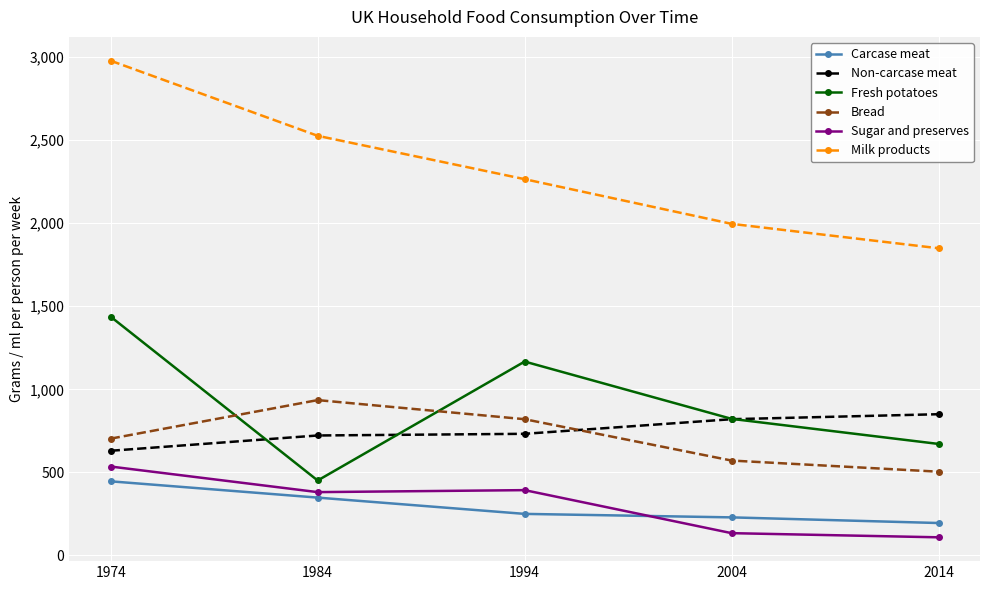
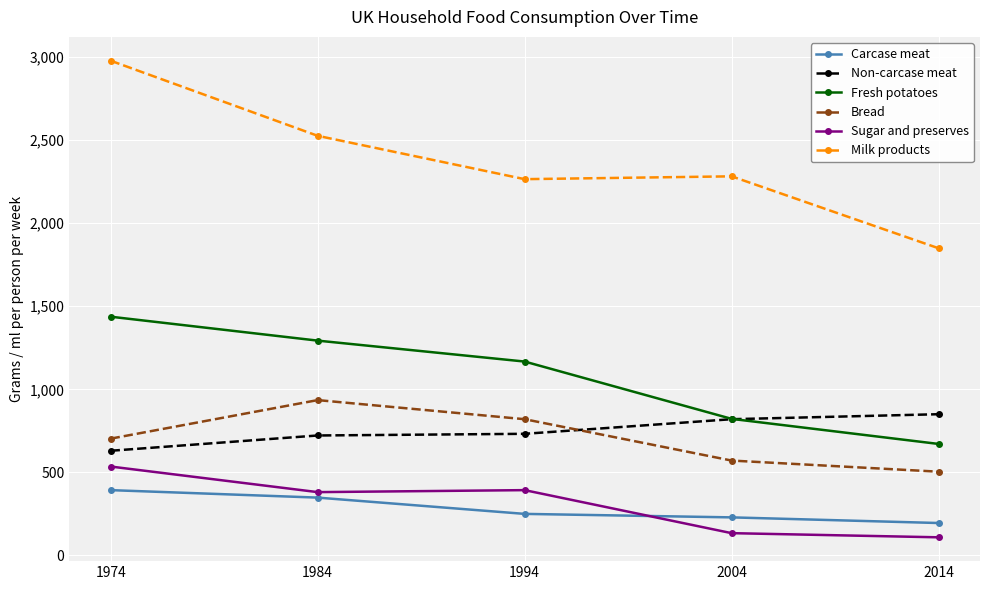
Carcase meat, 1974: 450 -> 390
Fresh potatoes, 1984: 450 -> 1,290
Milk products, 2004: 2,000 -> 2,280
